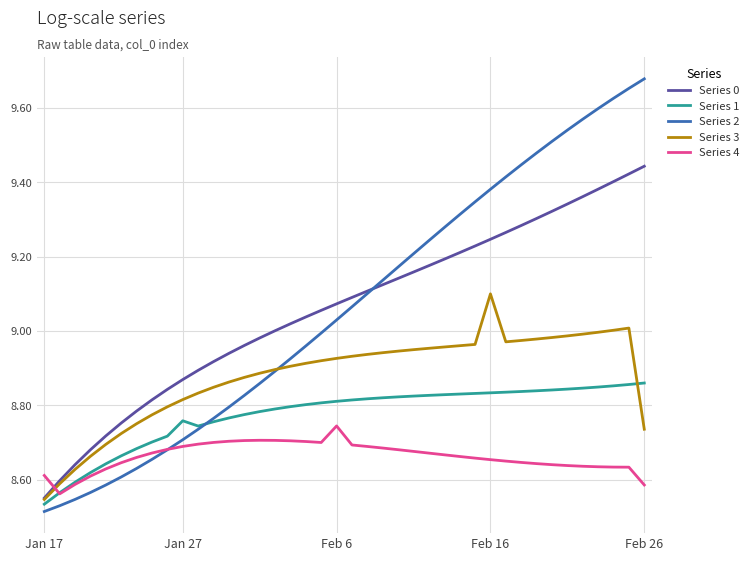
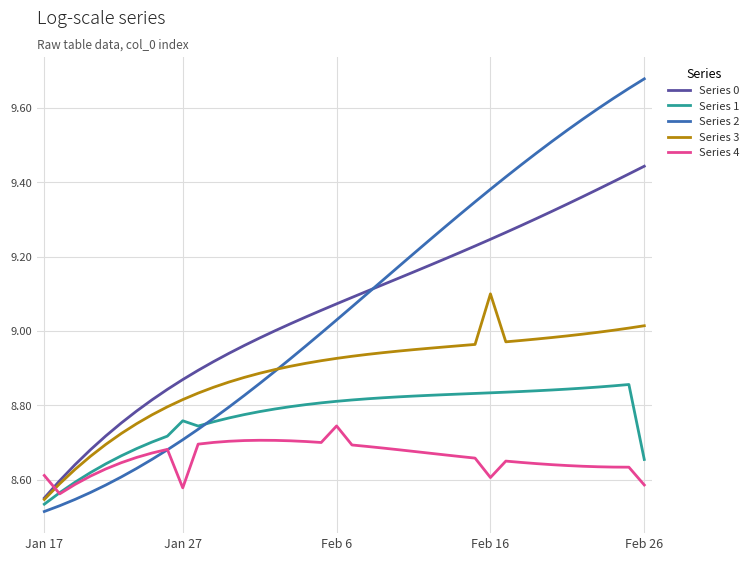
Series 4, Jan 27: 8.69 -> 8.58
Series 4, Feb 16: 8.65 -> 8.61
Series 1, Feb 26: 8.86 -> 8.65
Series 3, Feb 26: 8.74 -> 9.01
